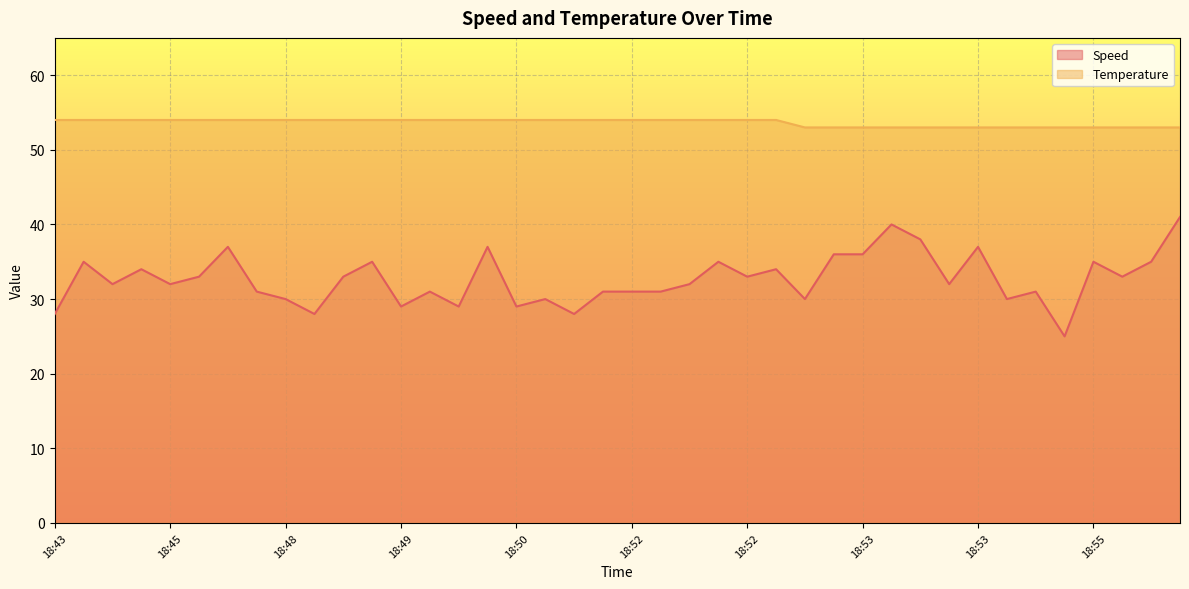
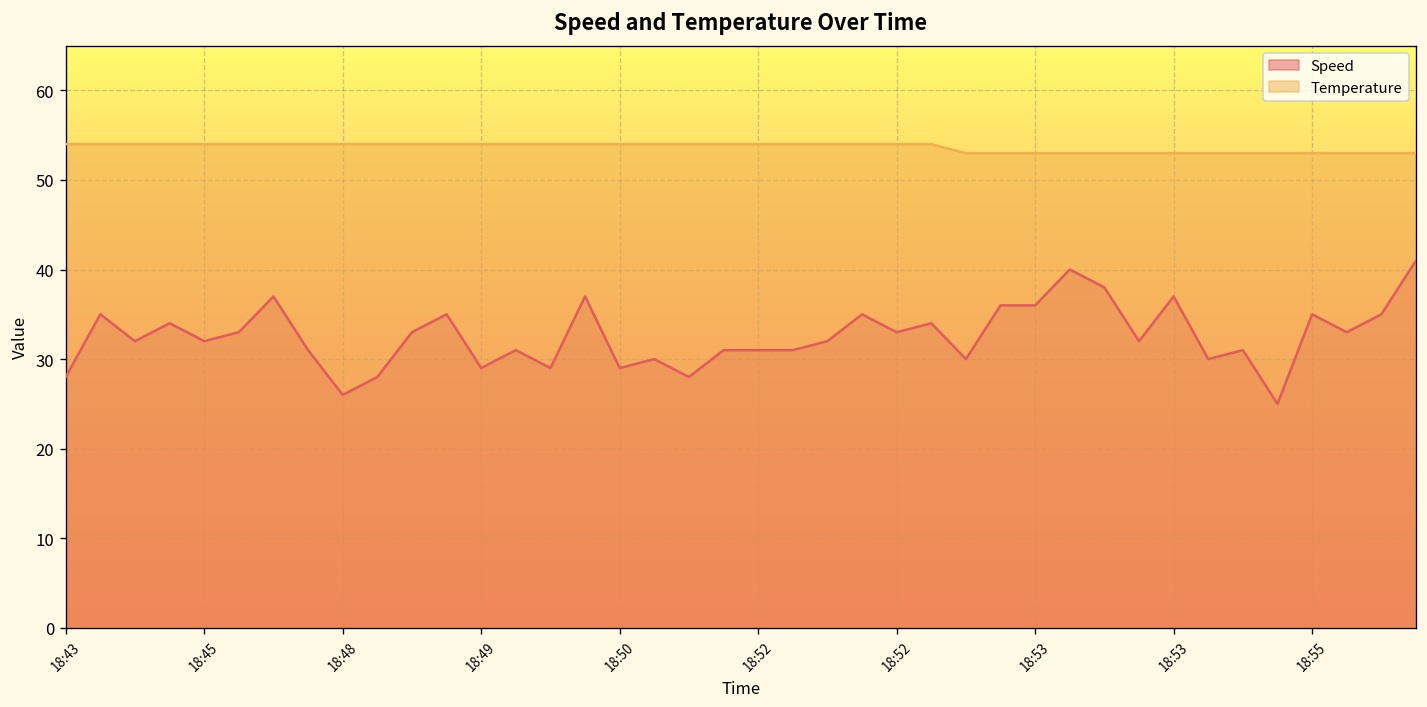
Speed, 18:48: 30 -> 26
